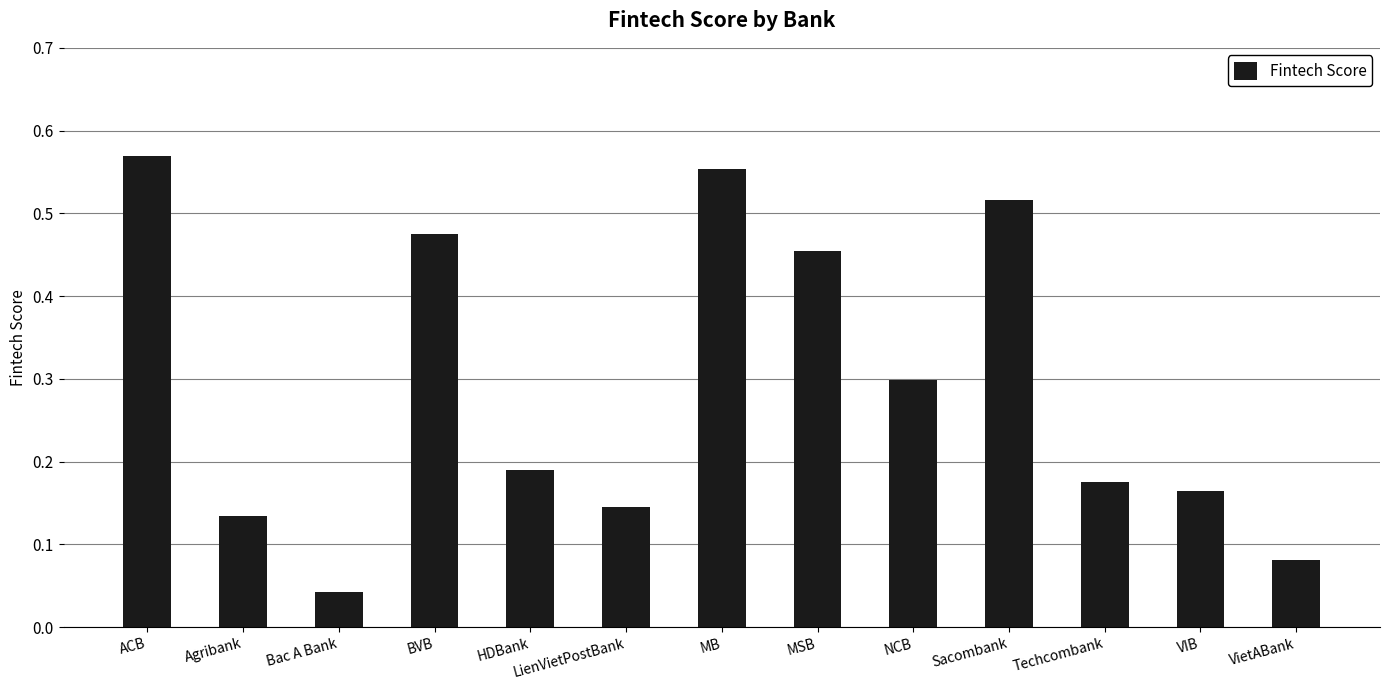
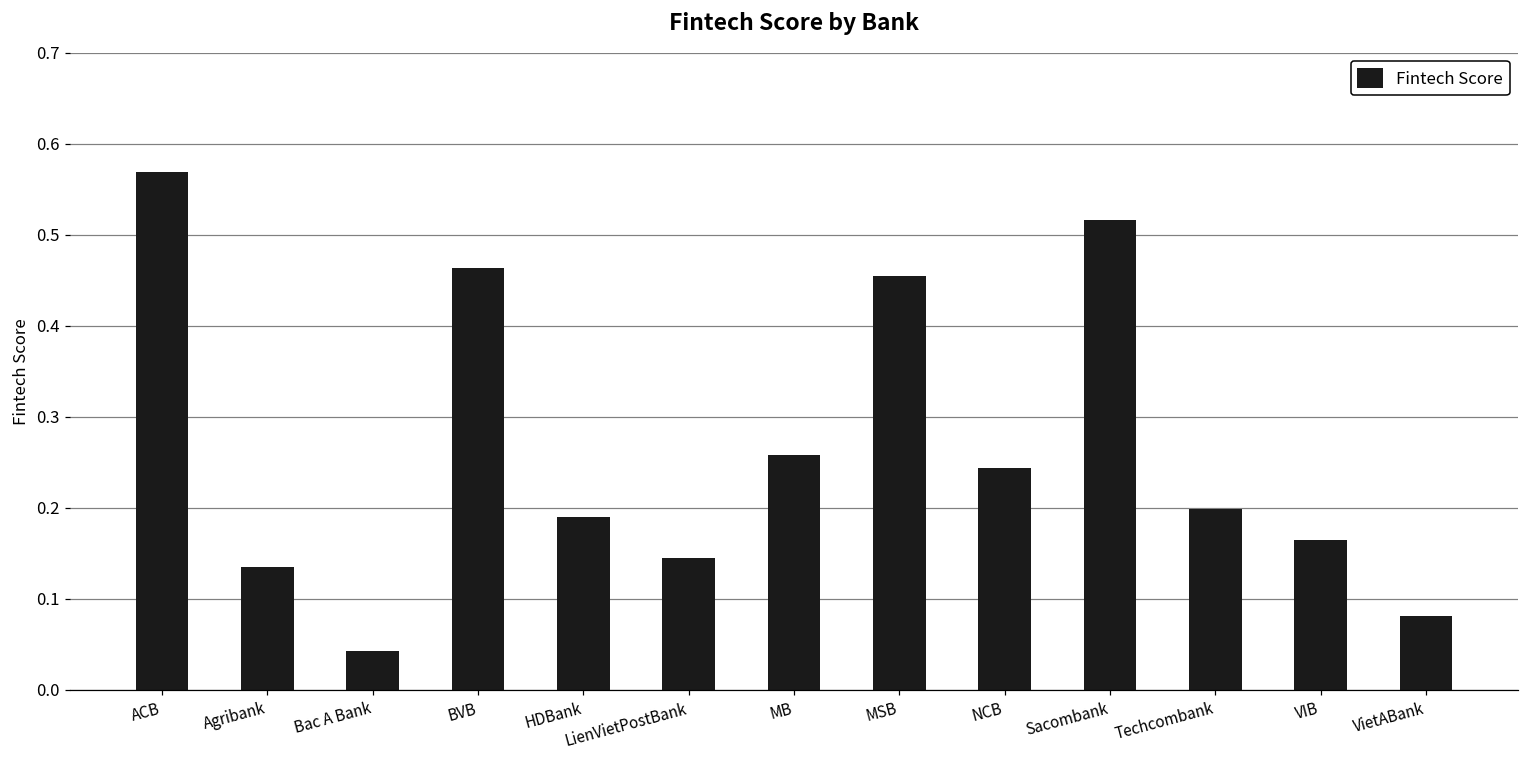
BVB: 0.47 -> 0.46
MB: 0.55 -> 0.26
NCB: 0.30 -> 0.24
Techcombank: 0.18 -> 0.20
